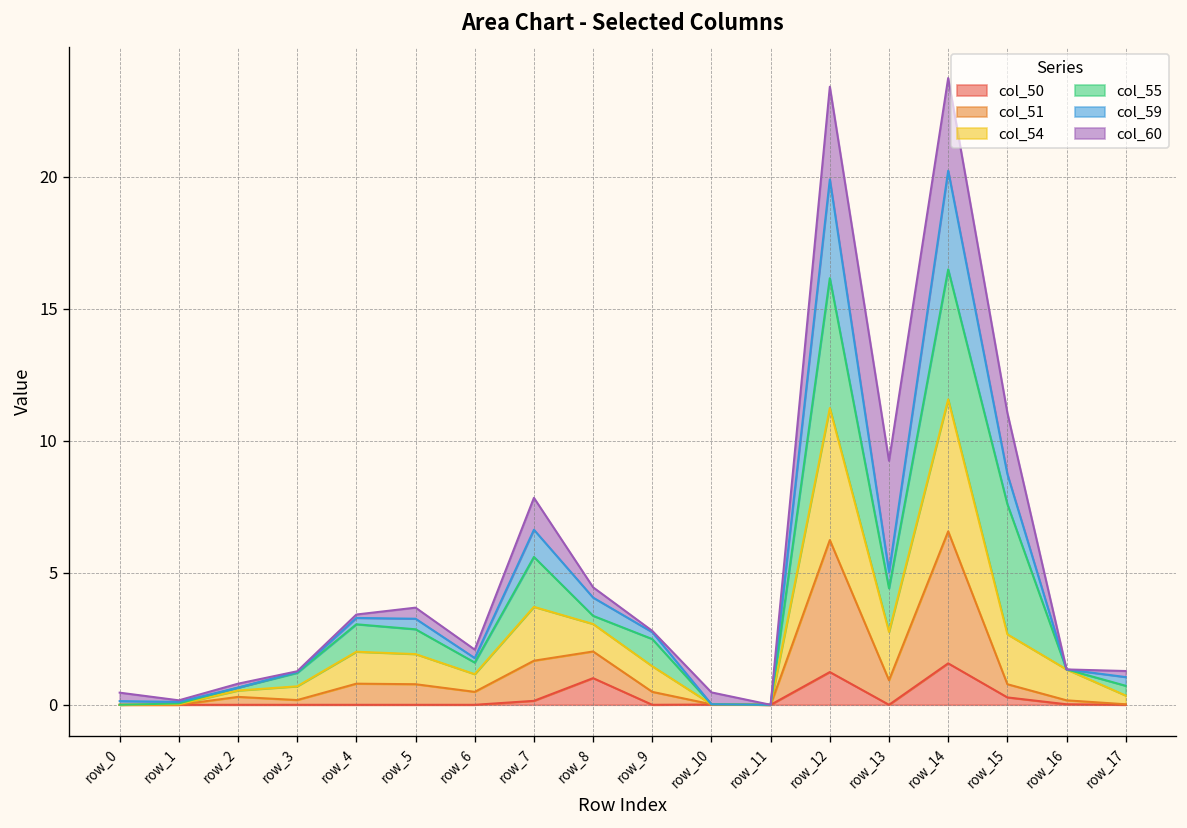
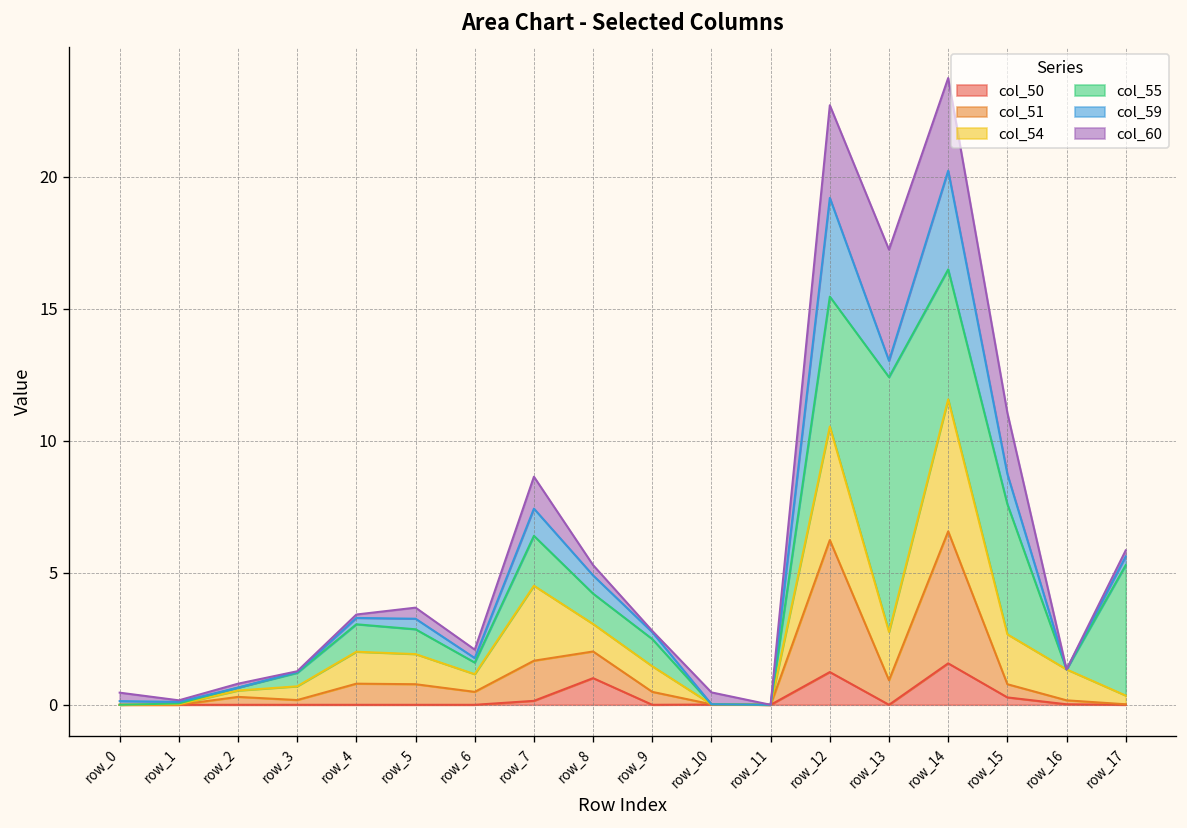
col_54, row_7: 2.0 -> 2.8
col_55, row_8: 0.3 -> 1.2
col_54, row_12: 5.0 -> 4.3
col_55, row_13: 1.7 -> 9.7
col_55, row_17: 0.4 -> 4.9
